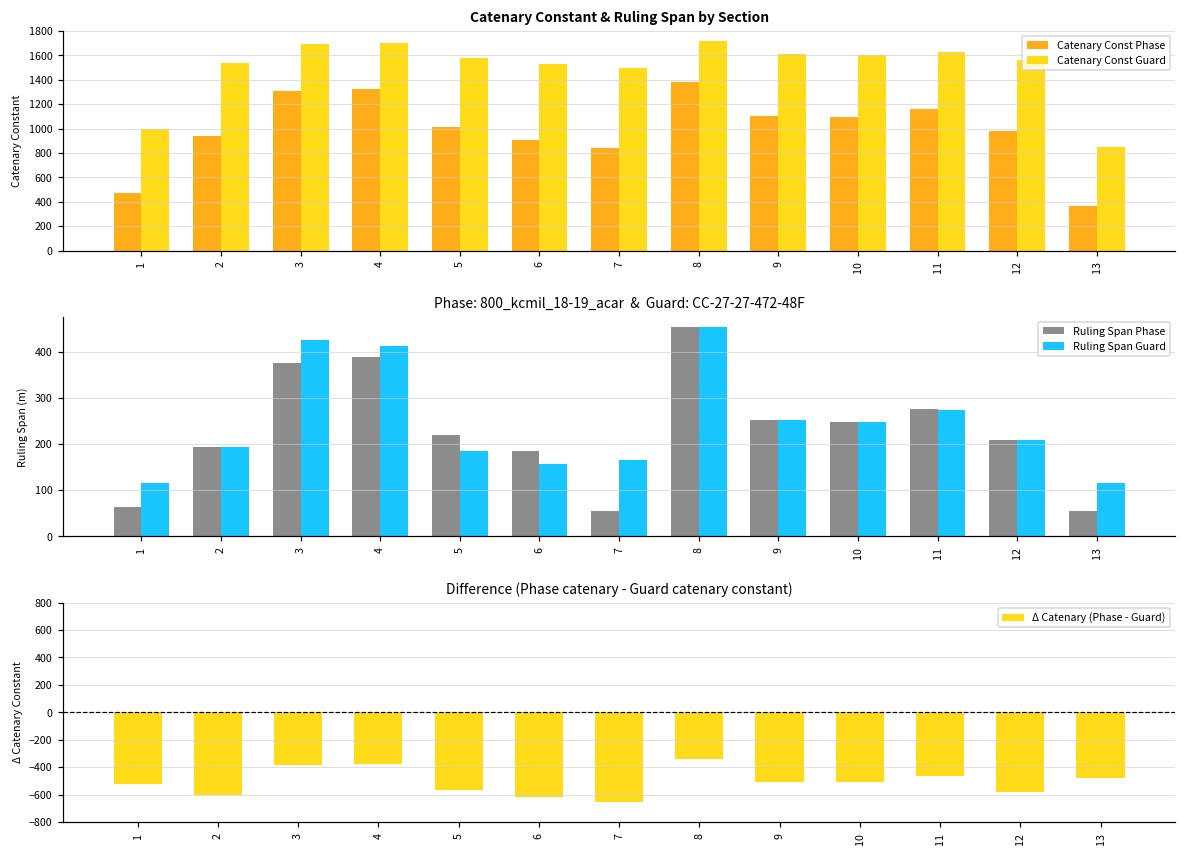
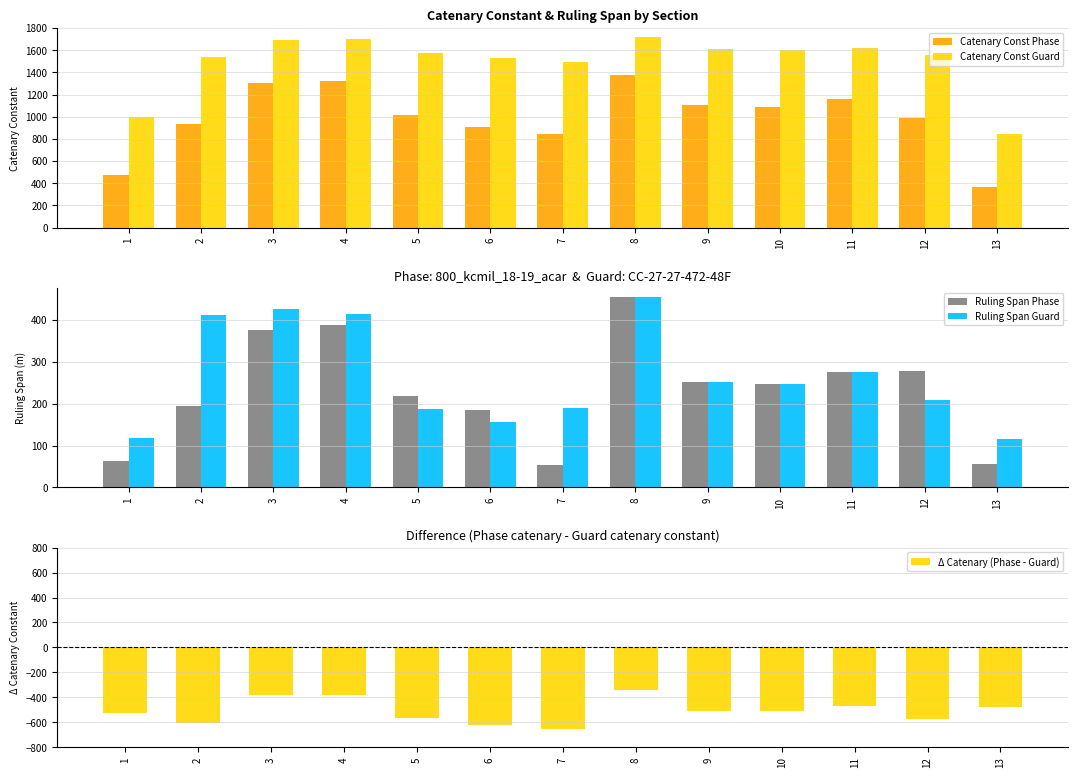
Phase: 800_kcmil_18-19_acar & Guard: CC-27-27-472-48F, Ruling Span Guard, 2: 190 -> 410
Phase: 800_kcmil_18-19_acar & Guard: CC-27-27-472-48F, Ruling Span Guard, 7: 170 -> 190
Phase: 800_kcmil_18-19_acar & Guard: CC-27-27-472-48F, Ruling Span Phase, 12: 210 -> 280
